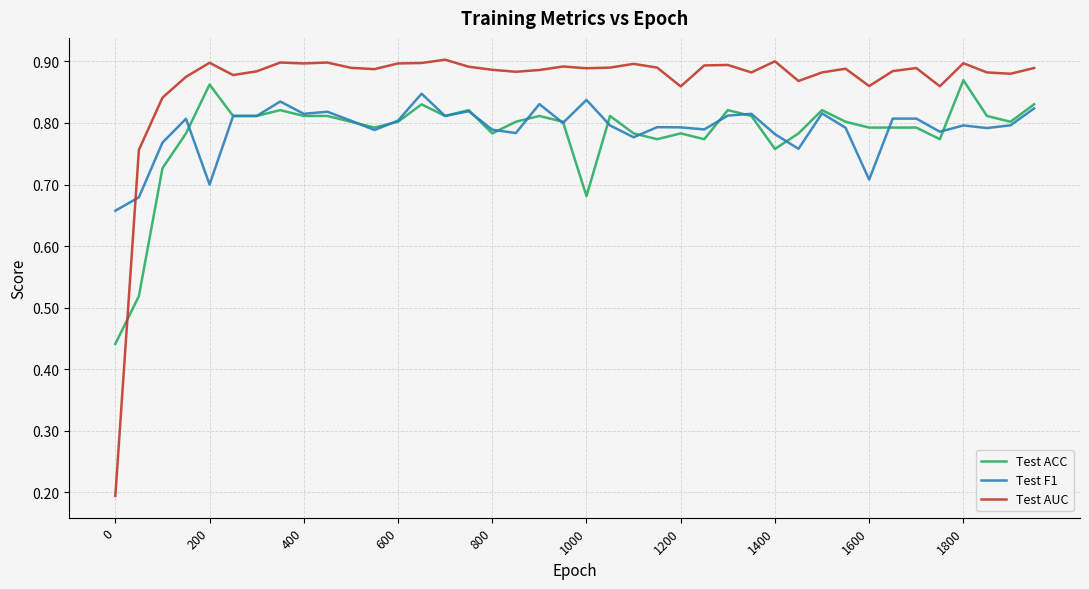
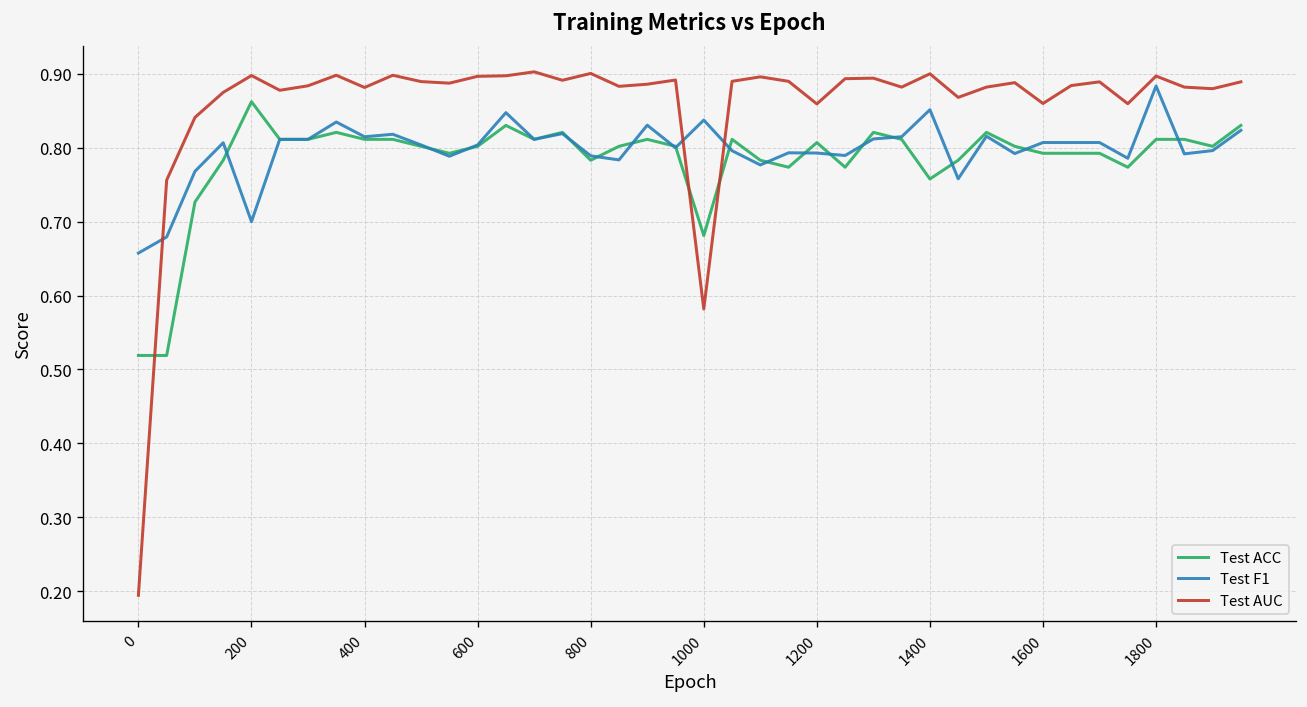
Test ACC, 0: 0.44 -> 0.52
Test AUC, 400: 0.90 -> 0.88
Test AUC, 800: 0.89 -> 0.90
Test AUC, 1000: 0.89 -> 0.58
Test ACC, 1200: 0.78 -> 0.81
Test F1, 1400: 0.78 -> 0.85
Test F1, 1600: 0.71 -> 0.81
Test ACC, 1800: 0.87 -> 0.81
Test F1, 1800: 0.80 -> 0.88
